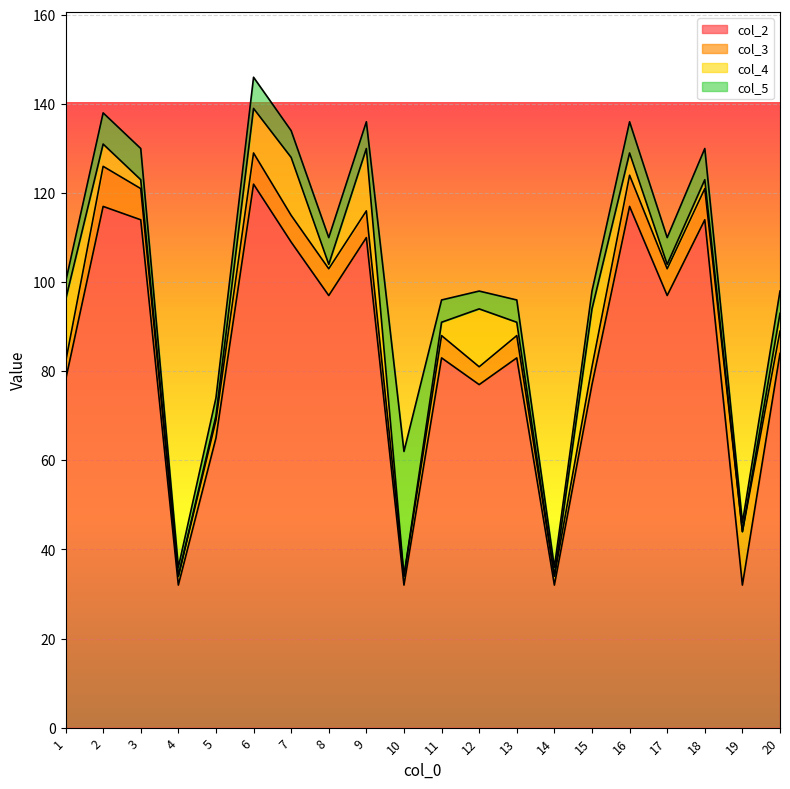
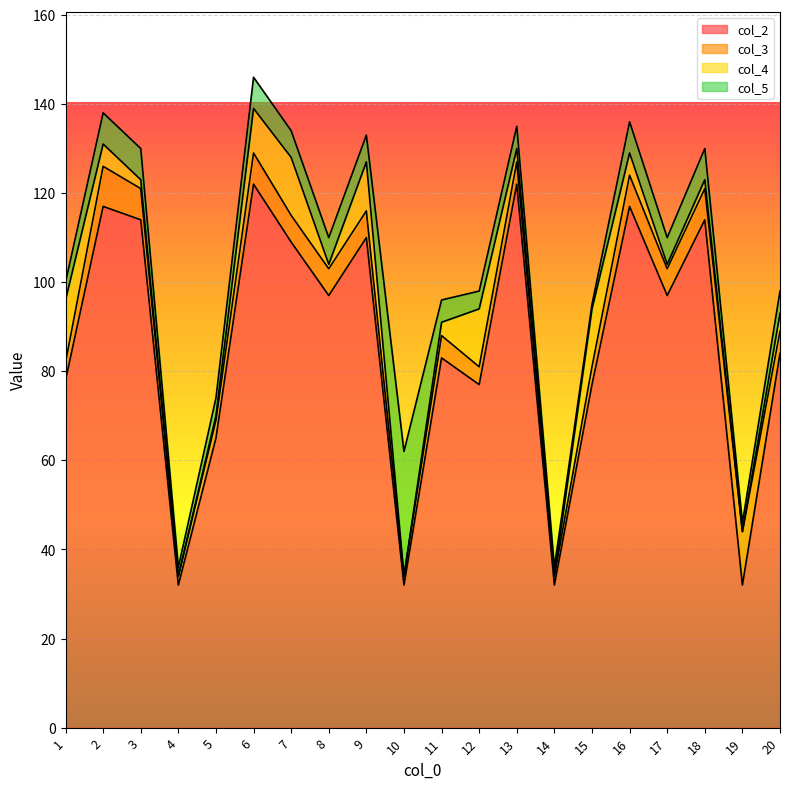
col_4, 9: 14 -> 11
col_2, 13: 83 -> 122
col_5, 15: 4 -> 1
